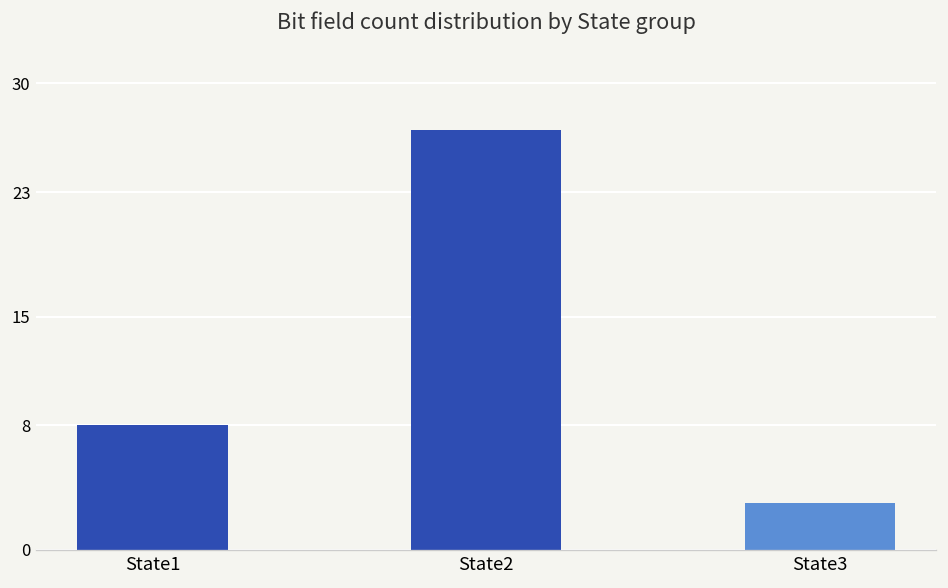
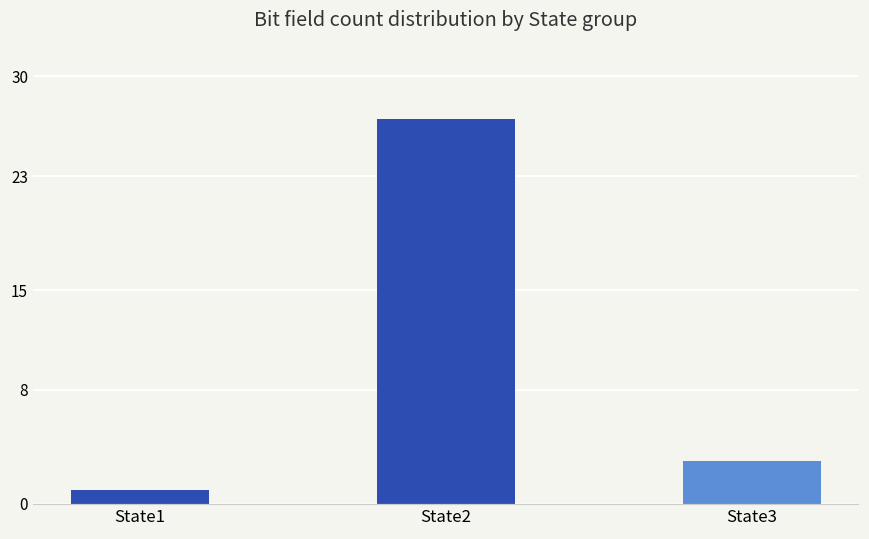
State1: 8 -> 1
